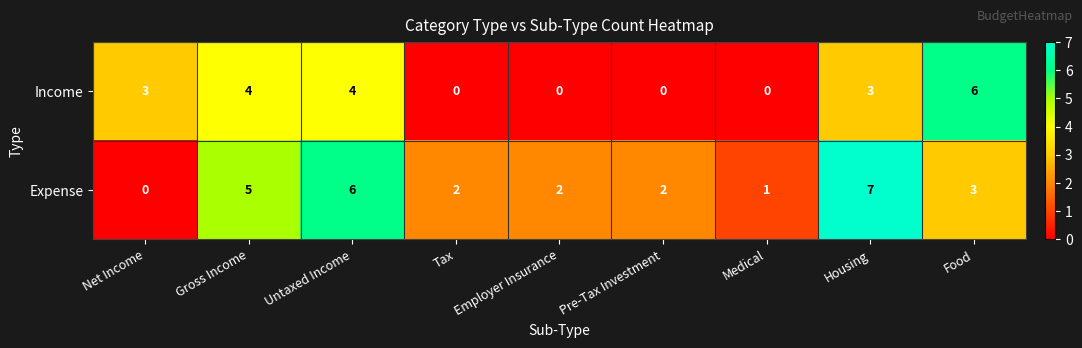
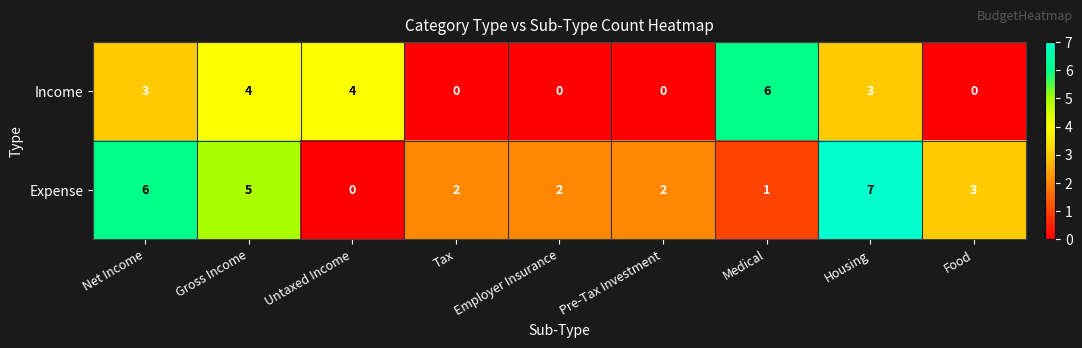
Income, Medical: 0 -> 6
Income, Food: 6 -> 0
Expense, Net Income: 0 -> 6
Expense, Untaxed Income: 6 -> 0
